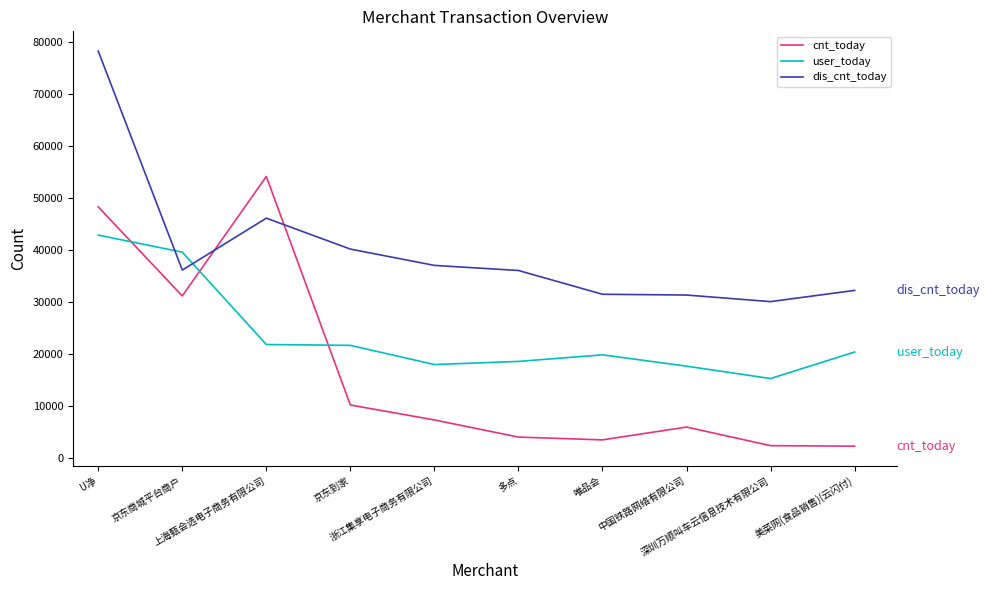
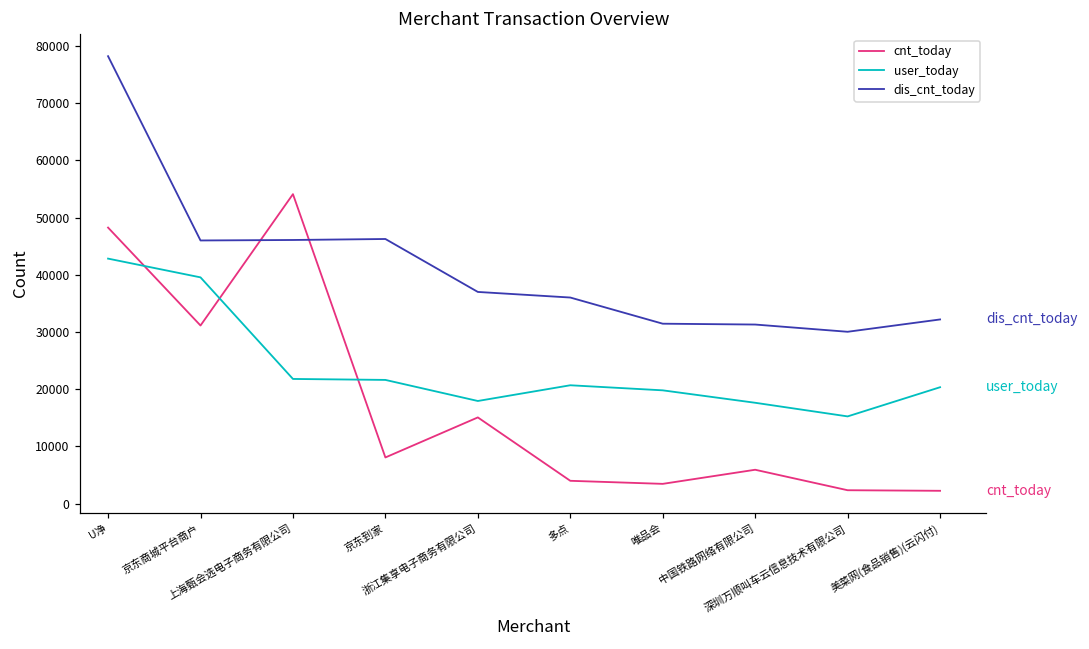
dis_cnt_today, 京东商城平台商户: 36000 -> 46000
cnt_today, 京东到家: 10000 -> 8000
dis_cnt_today, 京东到家: 40000 -> 46000
cnt_today, 浙江集享电子商务有限公司: 7000 -> 15000
user_today, 多点: 19000 -> 21000
